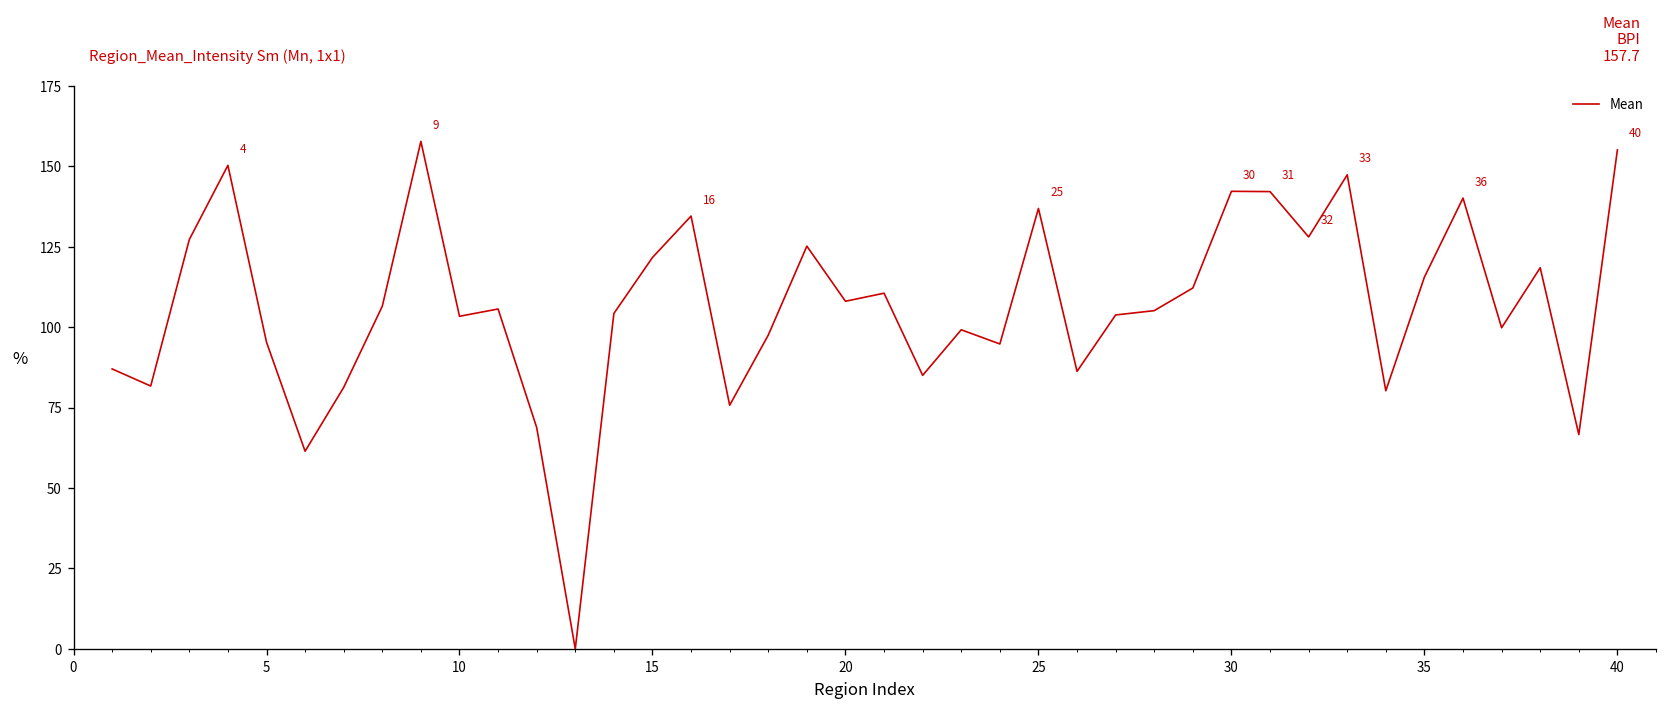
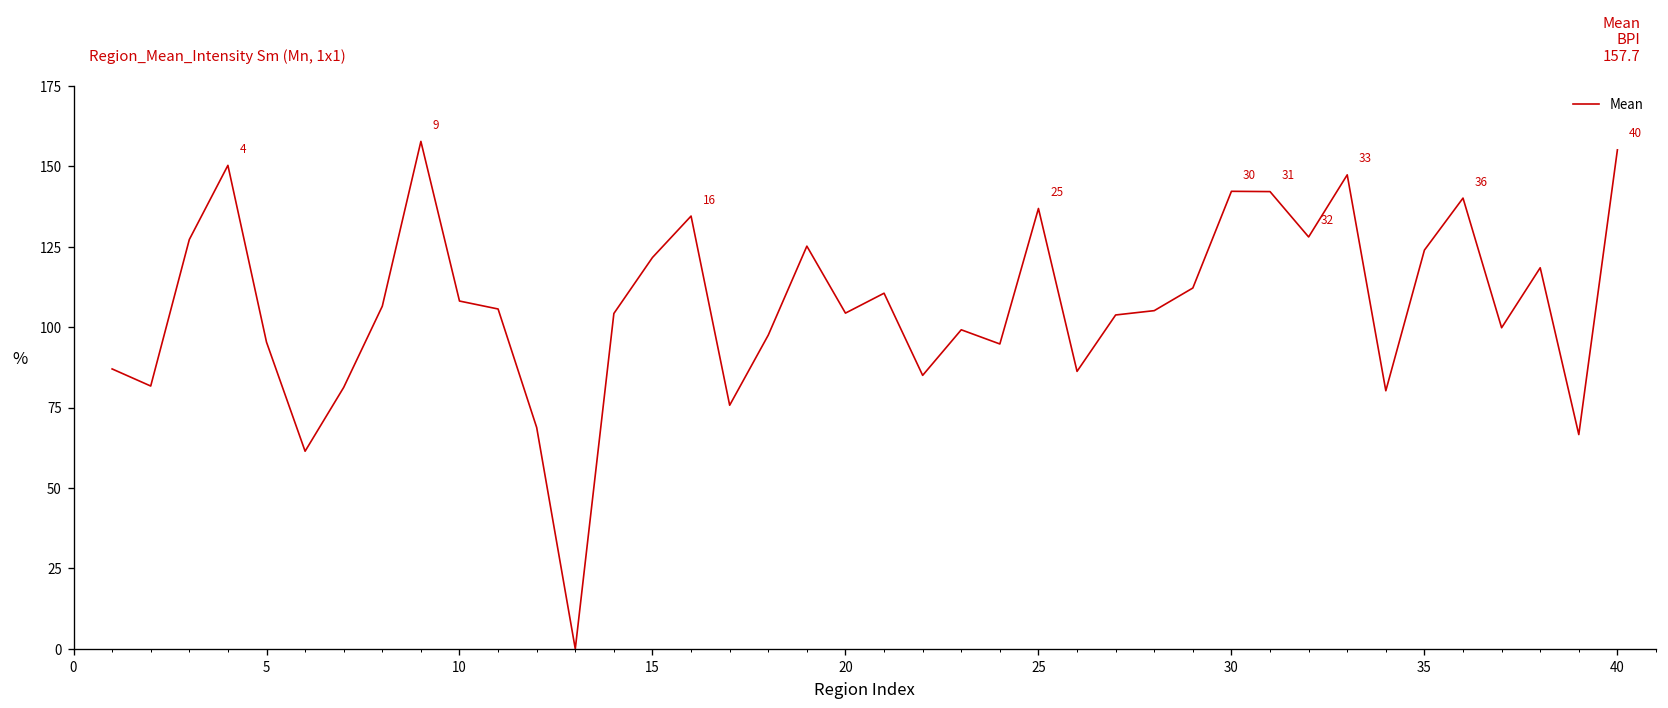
10: 103 -> 108
20: 108 -> 104
35: 116 -> 124
